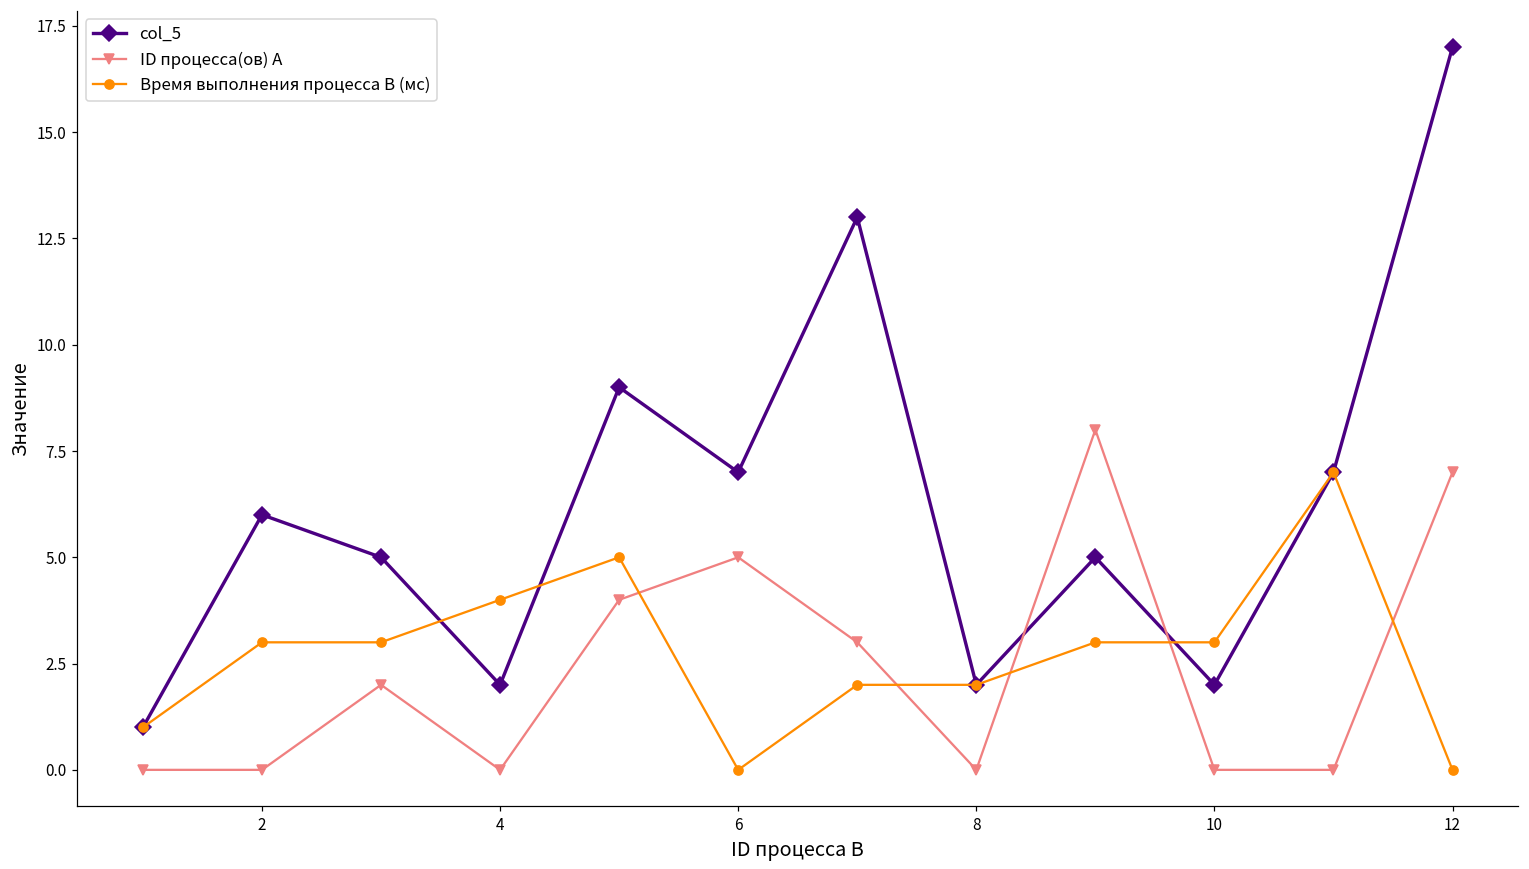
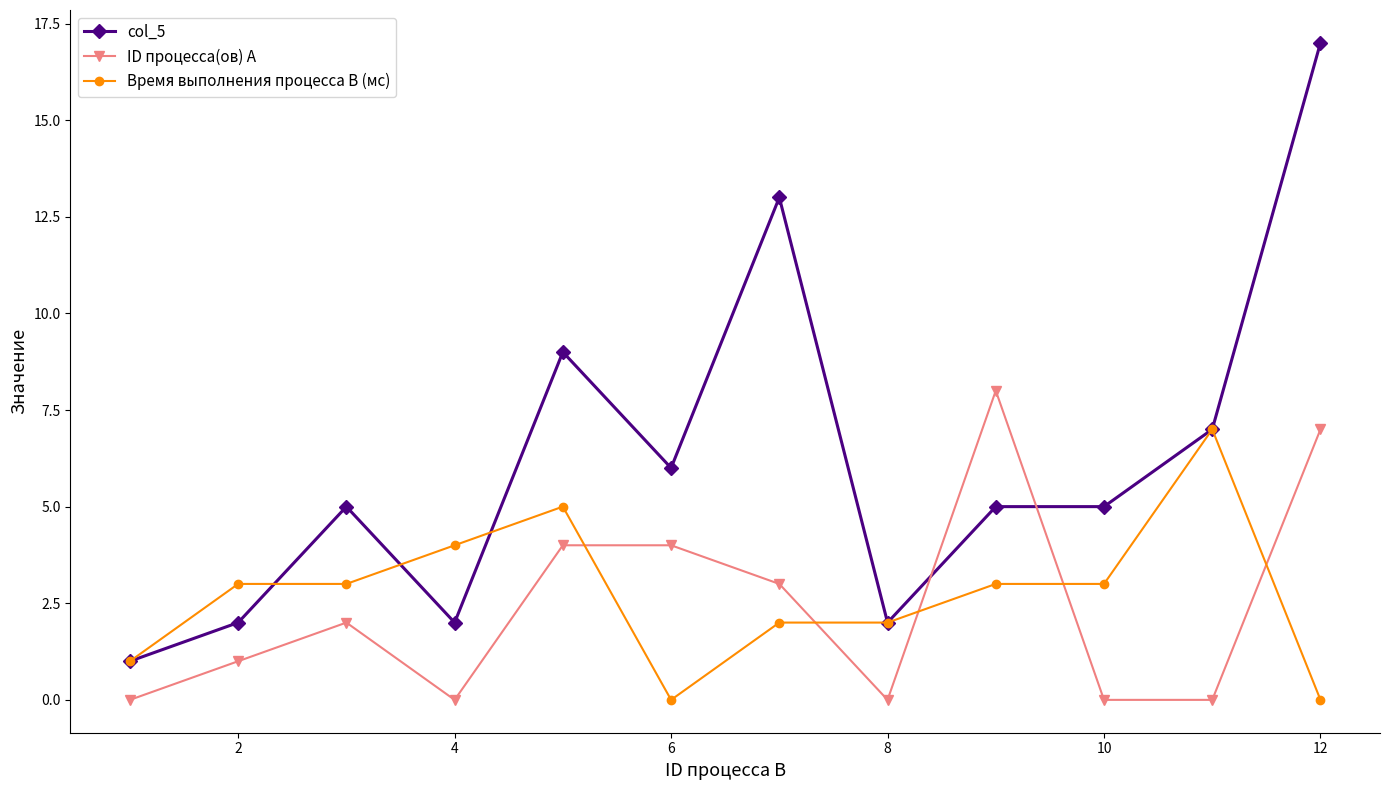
col_5, 2: 6 -> 2
ID процесса(ов) A, 2: 0 -> 1
col_5, 6: 7 -> 6
ID процесса(ов) A, 6: 5 -> 4
col_5, 10: 2 -> 5
